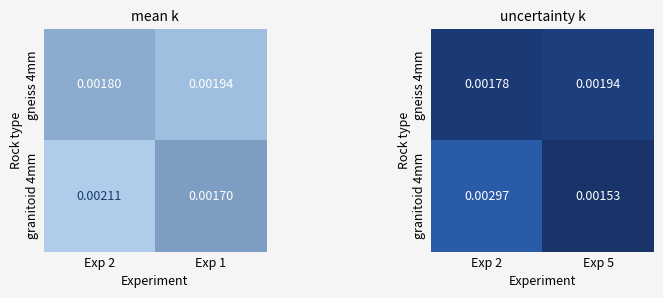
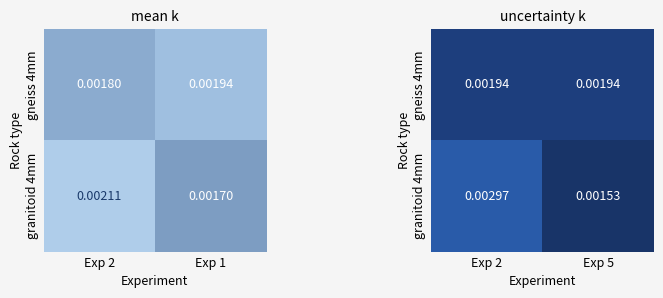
uncertainty k, gneiss 4mm, Exp 2: 0.00178 -> 0.00194
